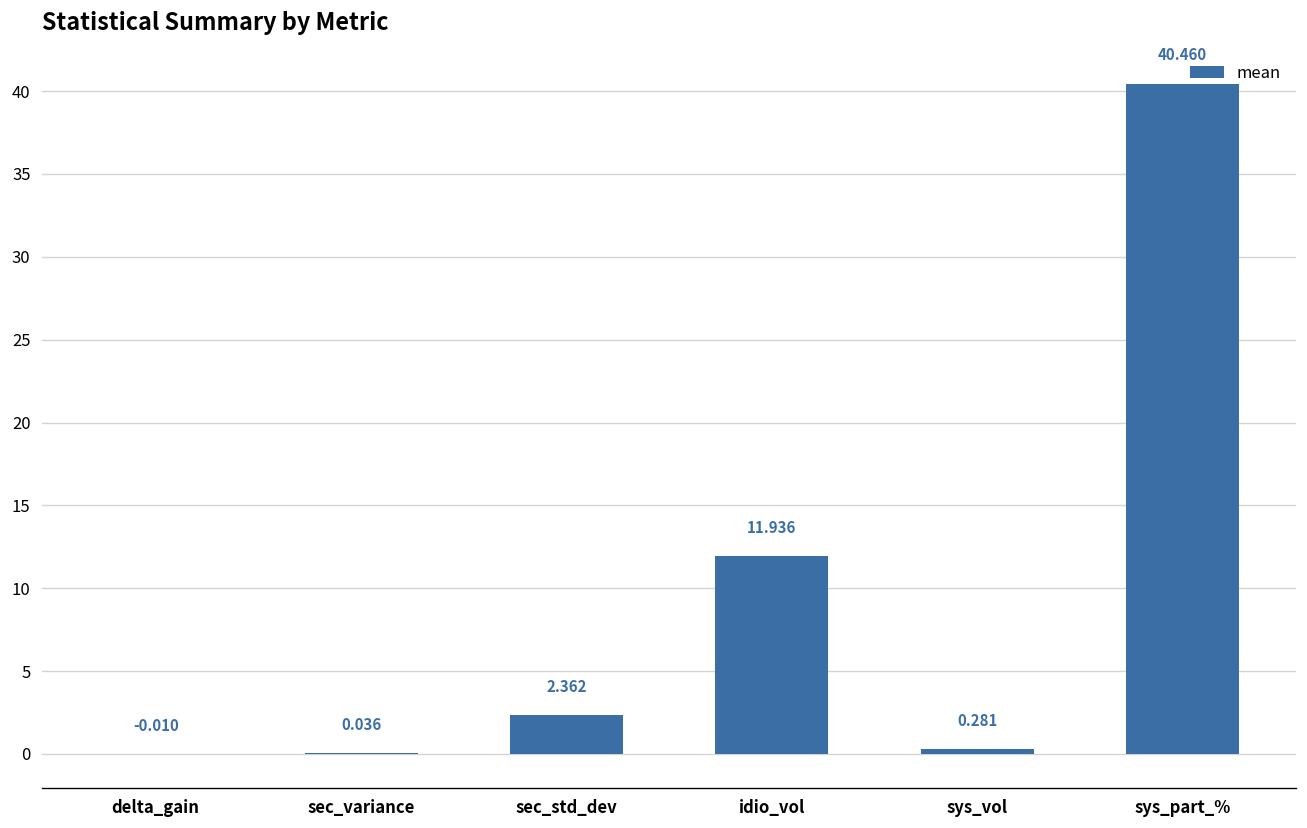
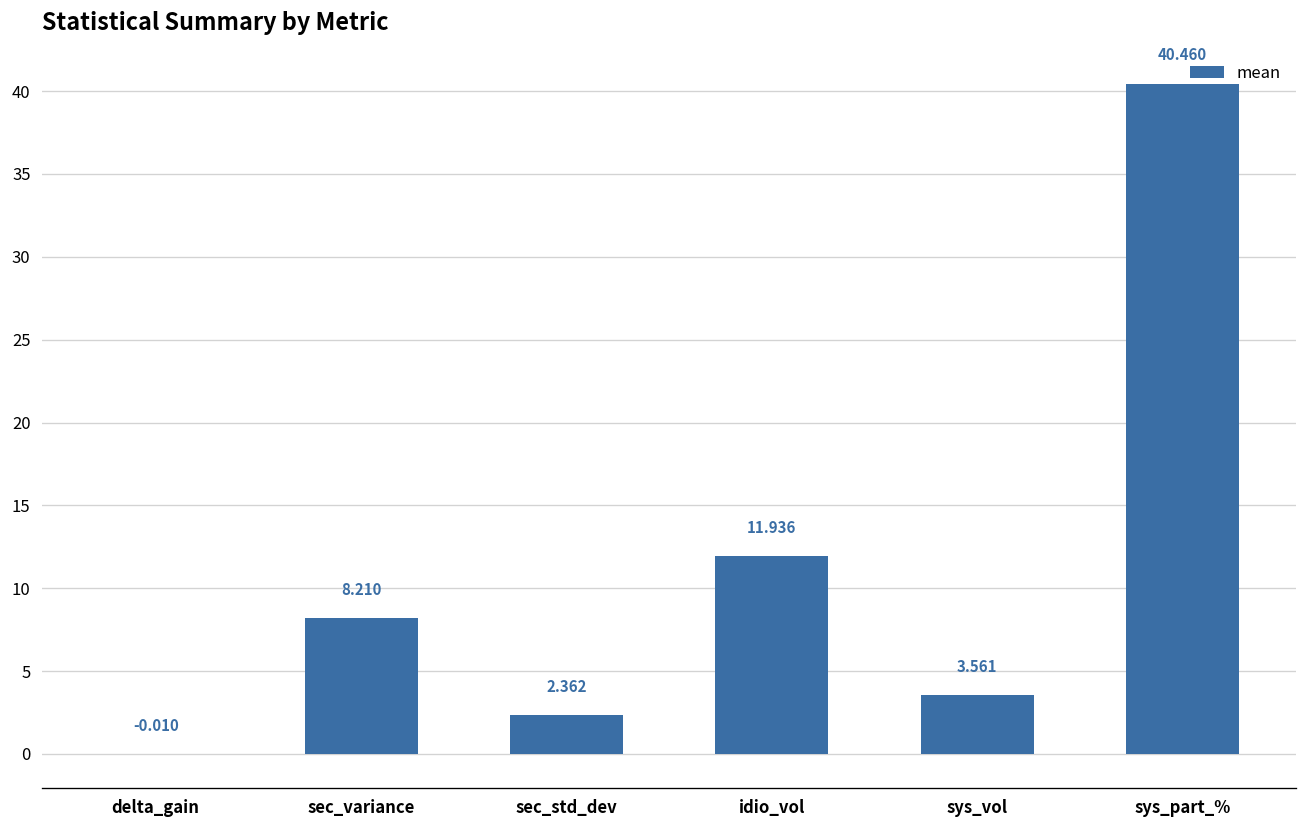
sec_variance: 0.036 -> 8.210
sys_vol: 0.281 -> 3.561
